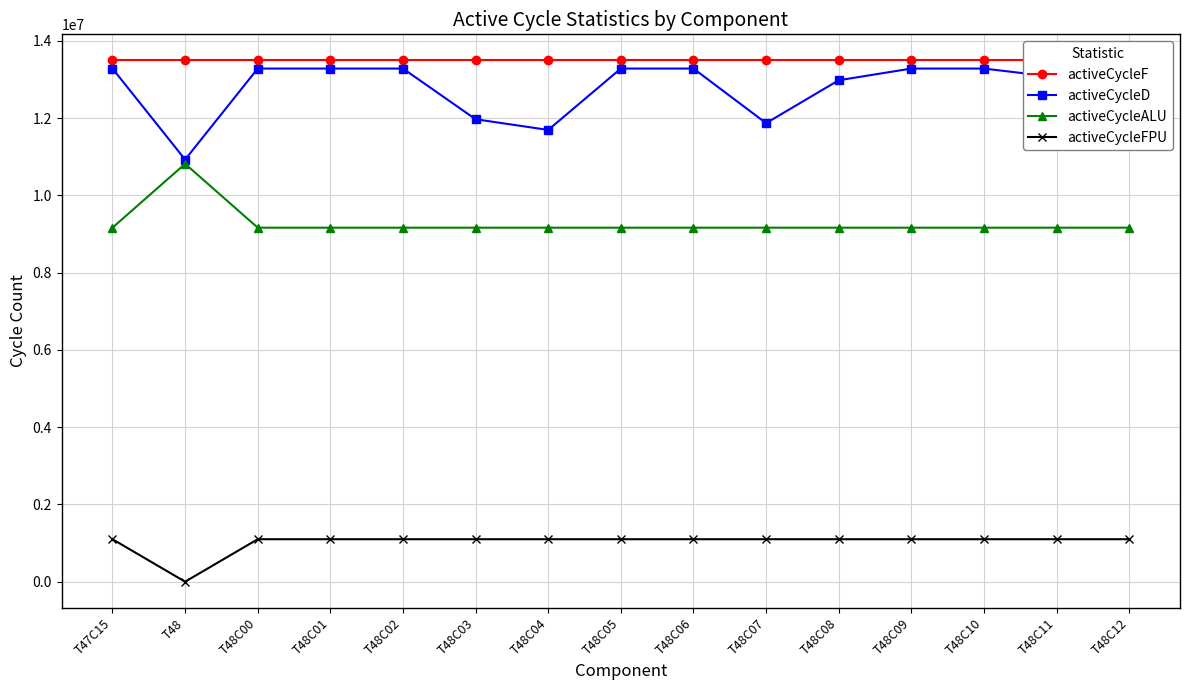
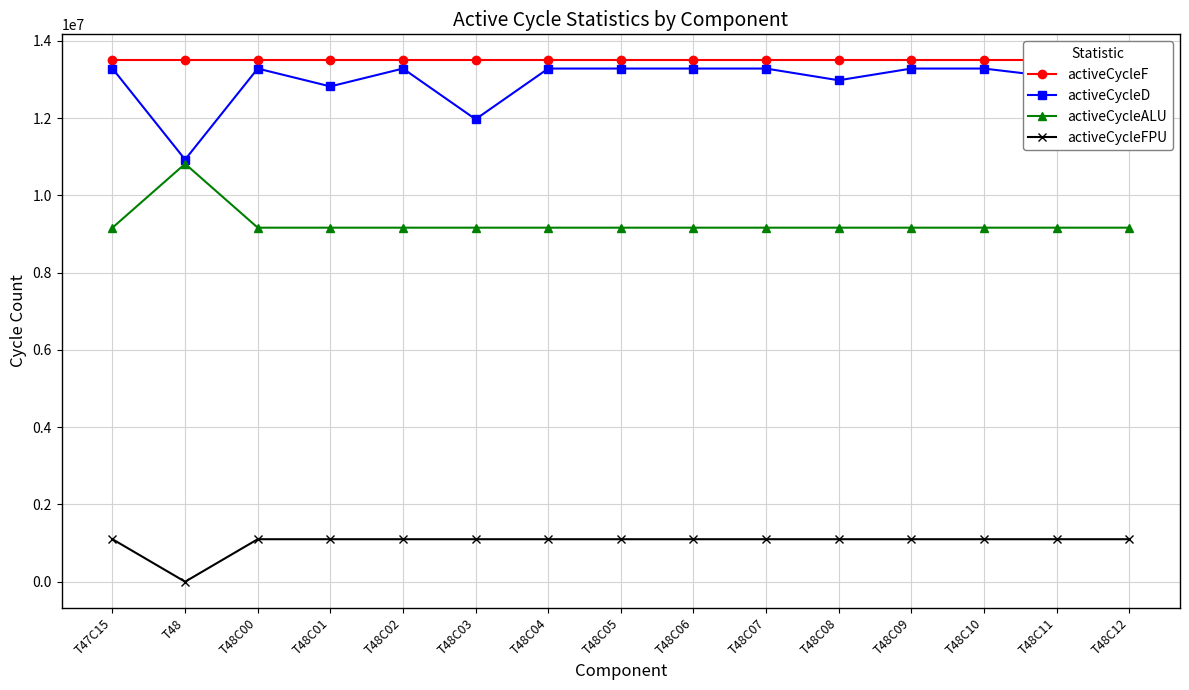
activeCycleD, T48C01: 13300000 -> 12800000
activeCycleD, T48C04: 11700000 -> 13300000
activeCycleD, T48C07: 11900000 -> 13300000
